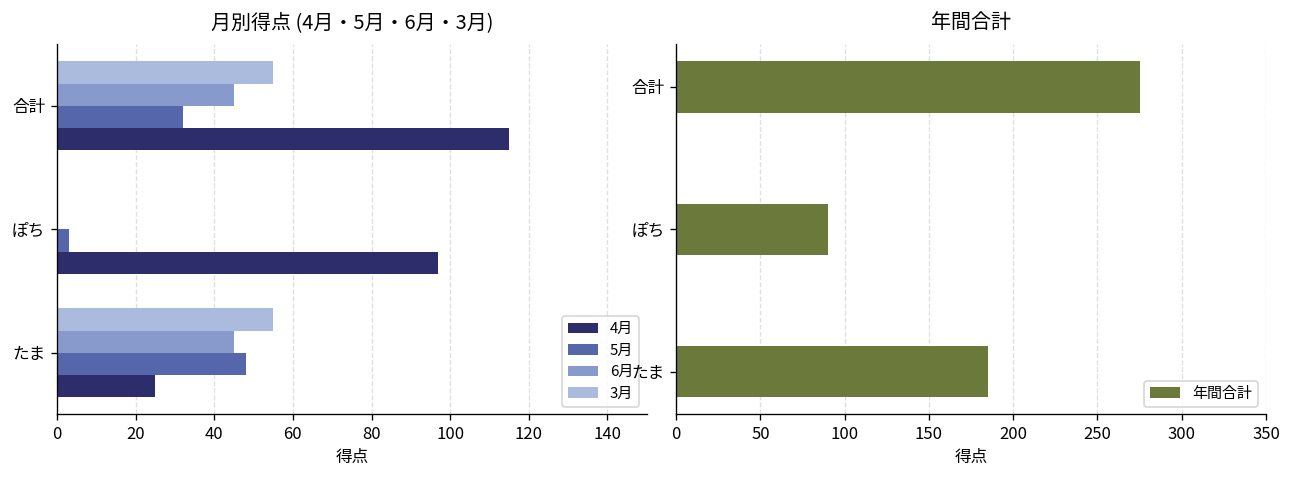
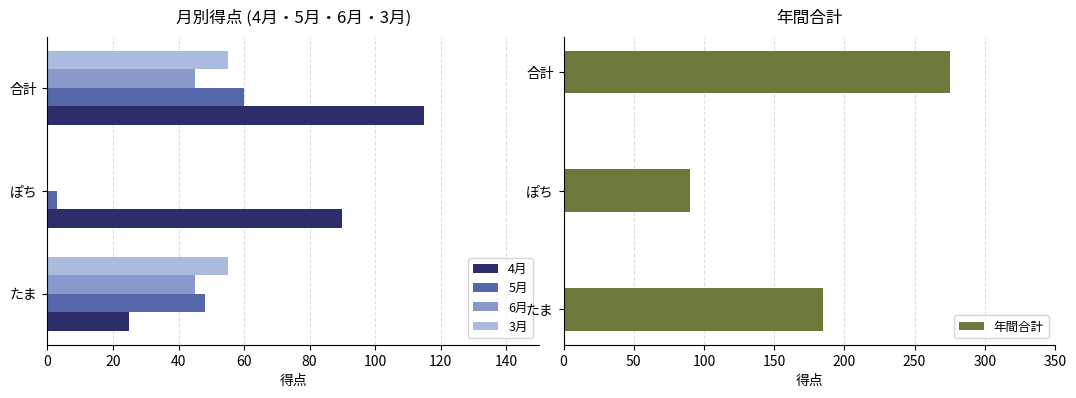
月別得点 (4月・5月・6月・3月), 5月, 合計: 32 -> 60
月別得点 (4月・5月・6月・3月), 4月, ぽち: 97 -> 90
